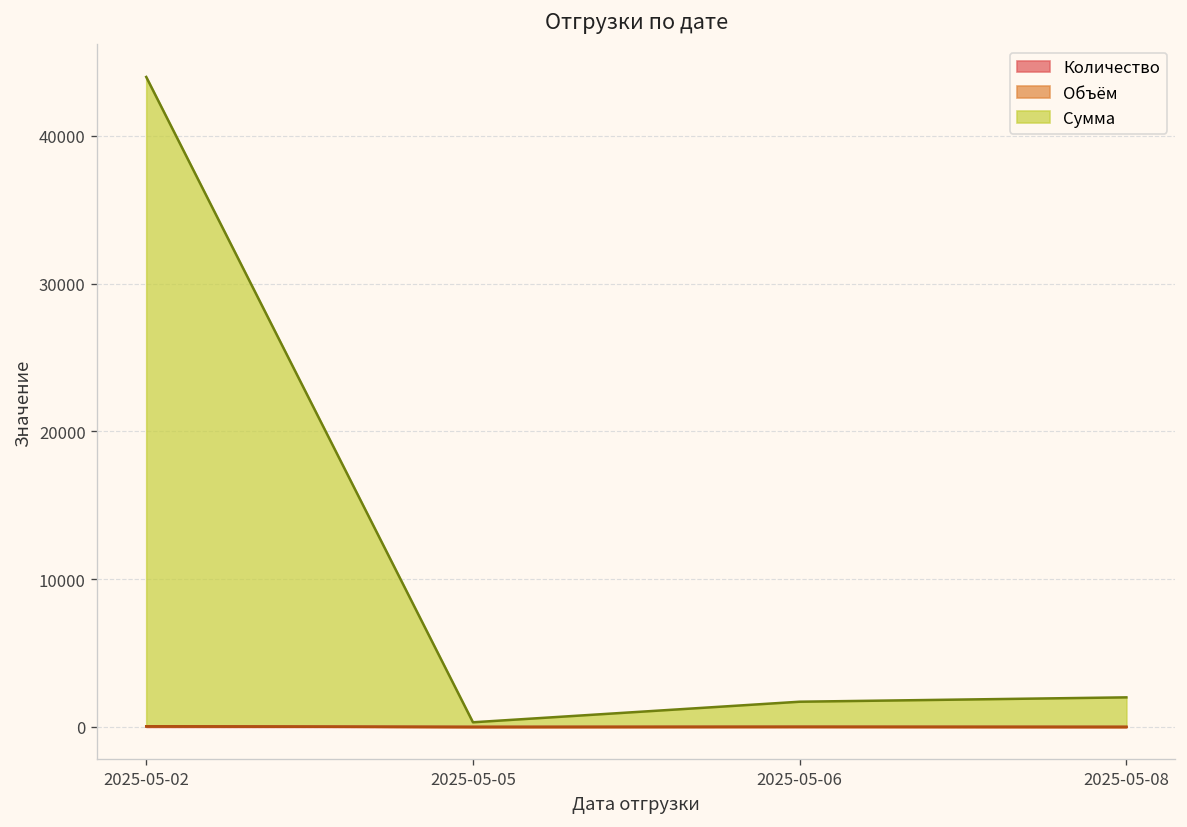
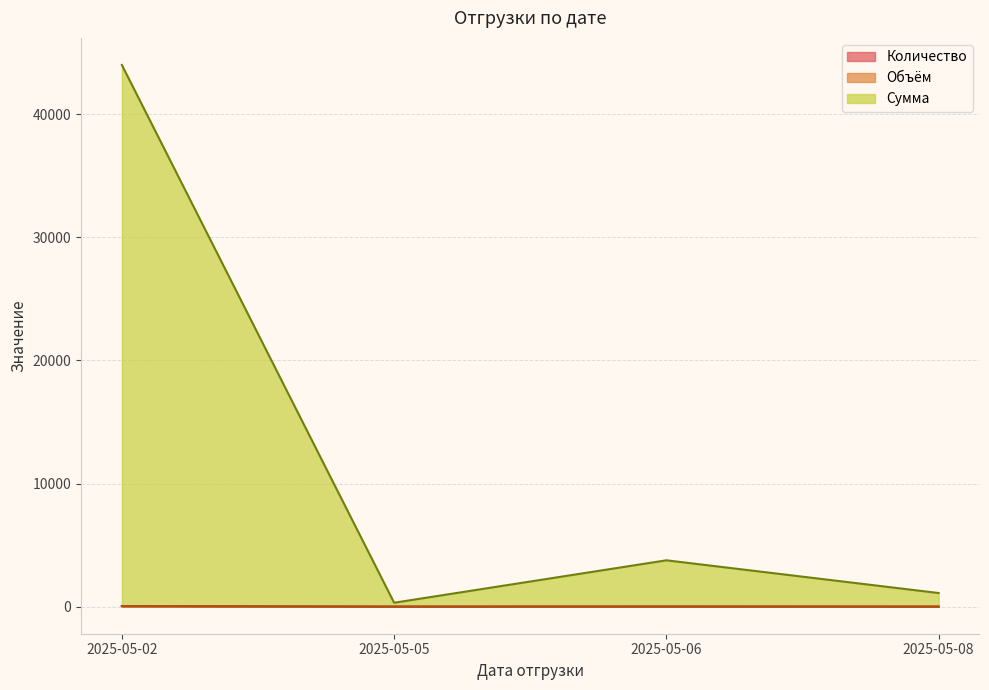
Сумма, 2025-05-06: 1700 -> 3800
Сумма, 2025-05-08: 2000 -> 1100
